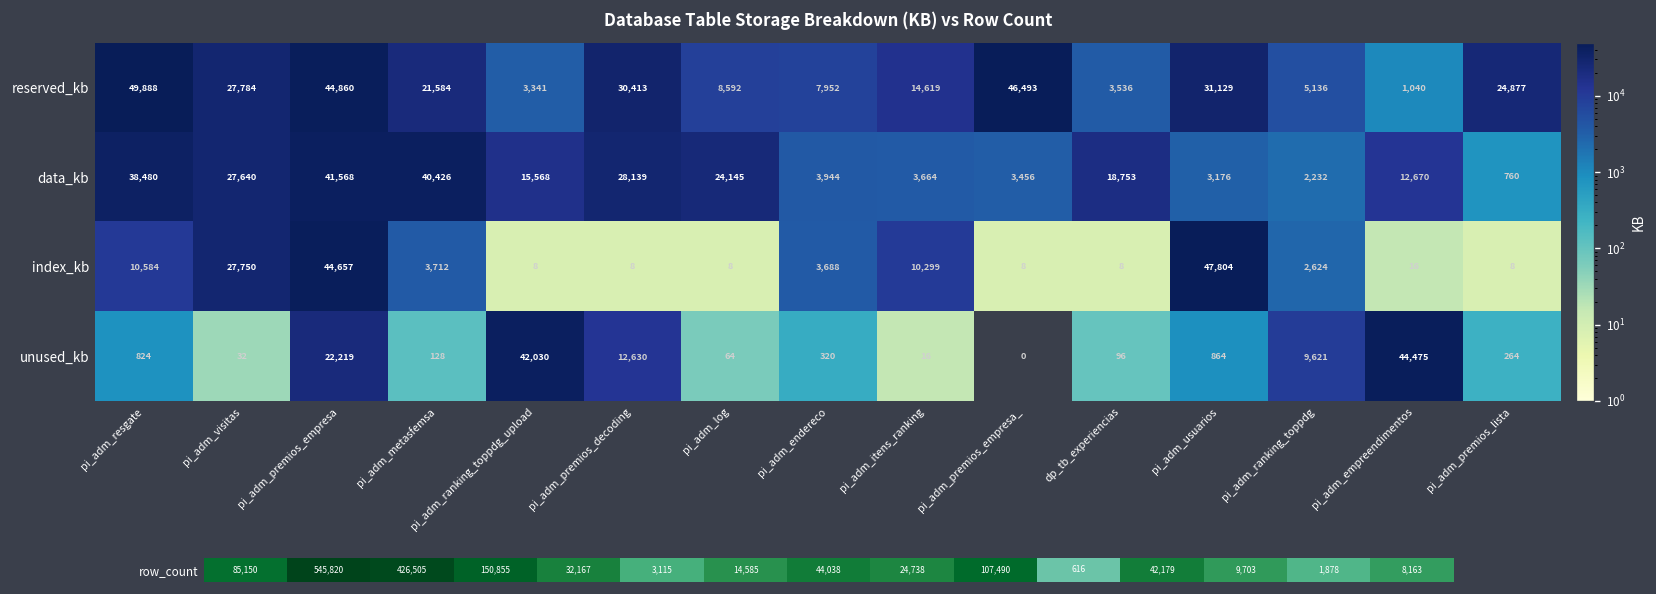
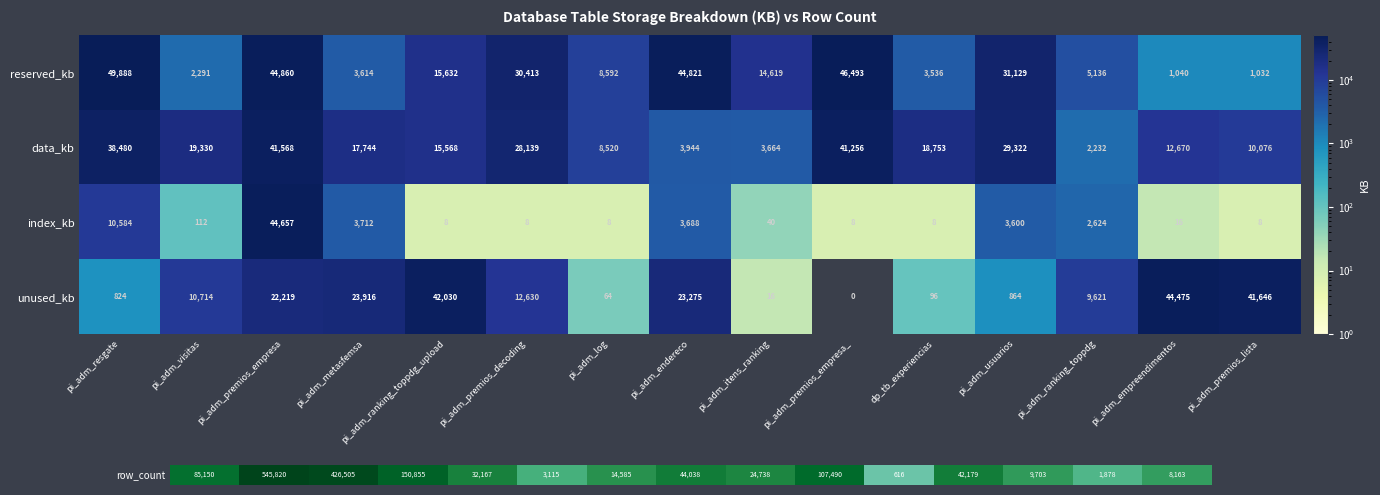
Database Table Storage Breakdown (KB) vs Row Count, reserved_kb, pi_adm_visitas: 27,784 -> 2,291
Database Table Storage Breakdown (KB) vs Row Count, reserved_kb, pi_adm_metasfemsa: 21,584 -> 3,614
Database Table Storage Breakdown (KB) vs Row Count, reserved_kb, pi_adm_ranking_toppdg_upload: 3,341 -> 15,632
Database Table Storage Breakdown (KB) vs Row Count, reserved_kb, pi_adm_endereco: 7,952 -> 44,821
Database Table Storage Breakdown (KB) vs Row Count, reserved_kb, pi_adm_premios_lista: 24,877 -> 1,032
Database Table Storage Breakdown (KB) vs Row Count, data_kb, pi_adm_visitas: 27,640 -> 19,330
Database Table Storage Breakdown (KB) vs Row Count, data_kb, pi_adm_metasfemsa: 40,426 -> 17,744
Database Table Storage Breakdown (KB) vs Row Count, data_kb, pi_adm_log: 24,145 -> 8,520
Database Table Storage Breakdown (KB) vs Row Count, data_kb, pi_adm_premios_empresa_: 3,456 -> 41,256
Database Table Storage Breakdown (KB) vs Row Count, data_kb, pi_adm_usuarios: 3,176 -> 29,322
Database Table Storage Breakdown (KB) vs Row Count, data_kb, pi_adm_premios_lista: 760 -> 10,076
Database Table Storage Breakdown (KB) vs Row Count, index_kb, pi_adm_visitas: 27,750 -> 112
Database Table Storage Breakdown (KB) vs Row Count, index_kb, pi_adm_itens_ranking: 10,299 -> 40
Database Table Storage Breakdown (KB) vs Row Count, index_kb, pi_adm_usuarios: 47,804 -> 3,600
Database Table Storage Breakdown (KB) vs Row Count, unused_kb, pi_adm_visitas: 32 -> 10,714
Database Table Storage Breakdown (KB) vs Row Count, unused_kb, pi_adm_metasfemsa: 128 -> 23,916
Database Table Storage Breakdown (KB) vs Row Count, unused_kb, pi_adm_endereco: 320 -> 23,275
Database Table Storage Breakdown (KB) vs Row Count, unused_kb, pi_adm_premios_lista: 264 -> 41,646
